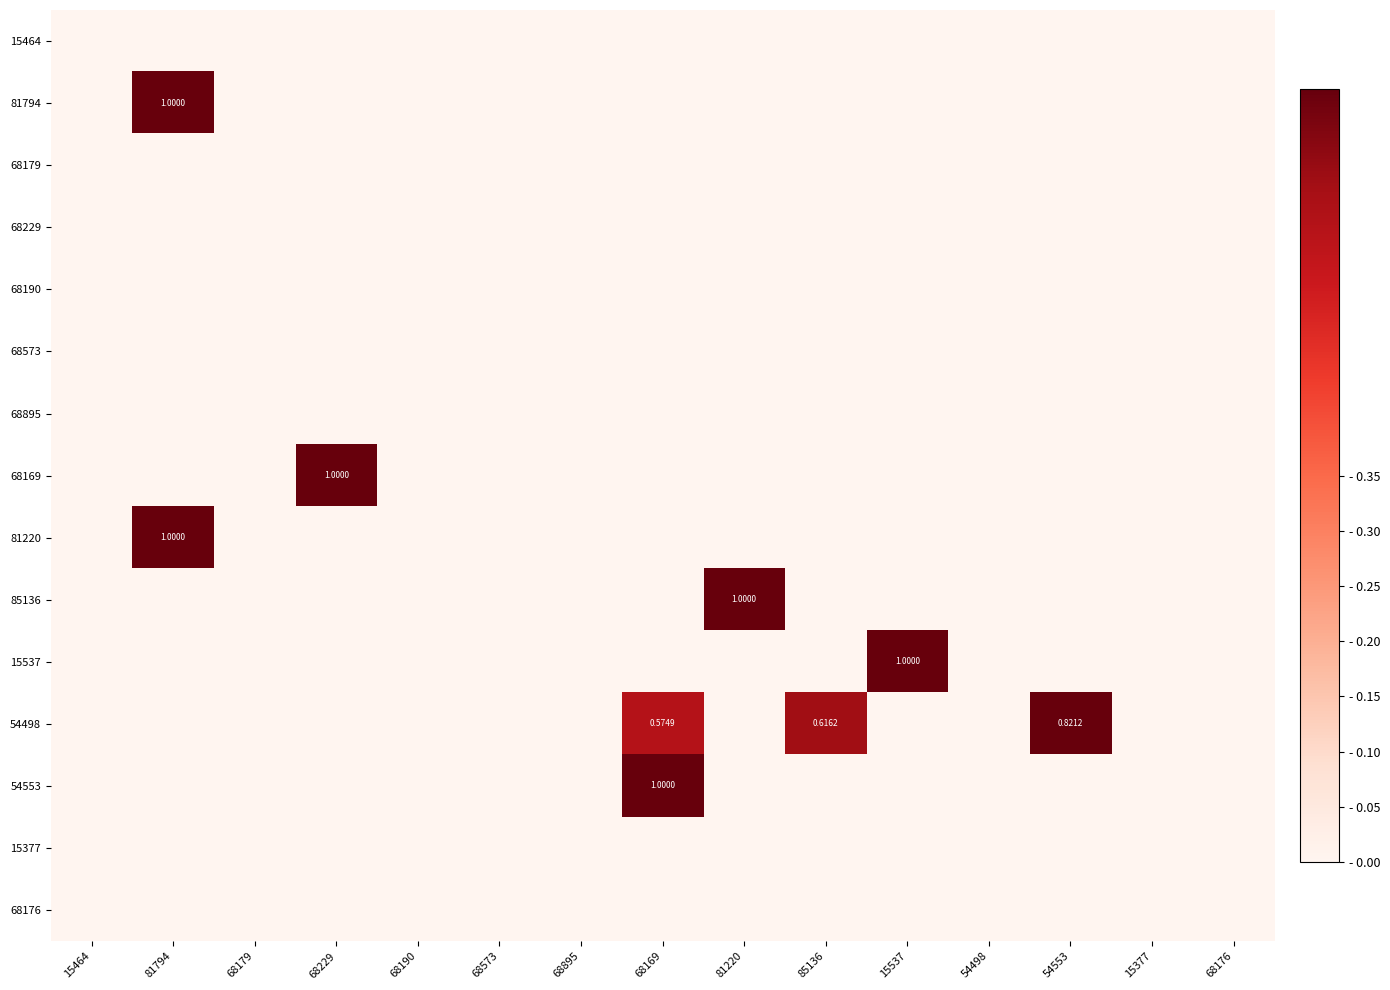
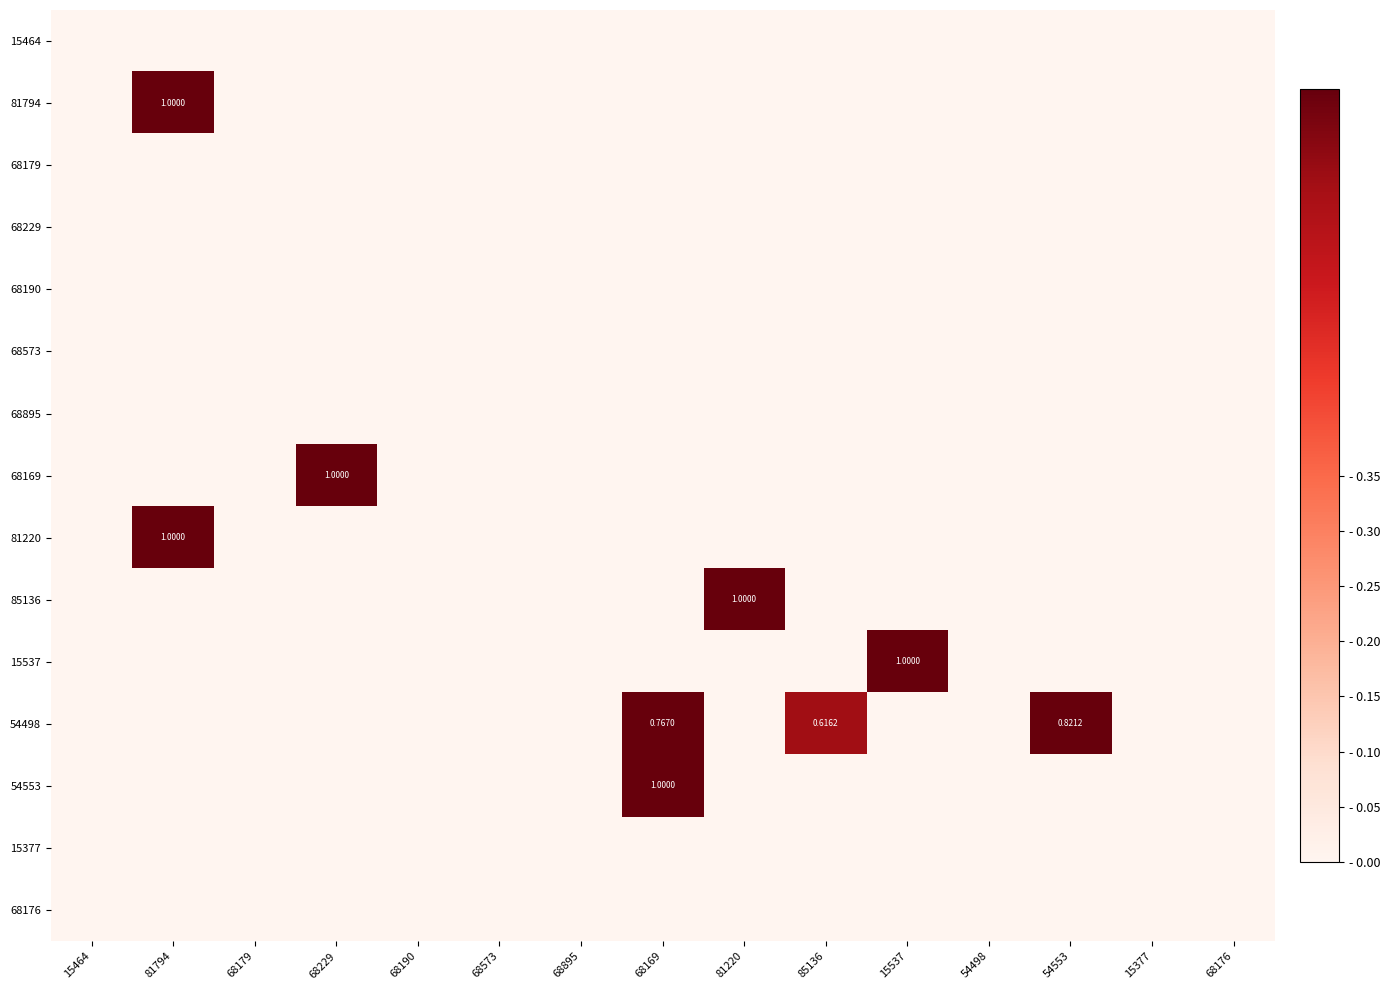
54498, 68169: 0.5749 -> 0.7670
